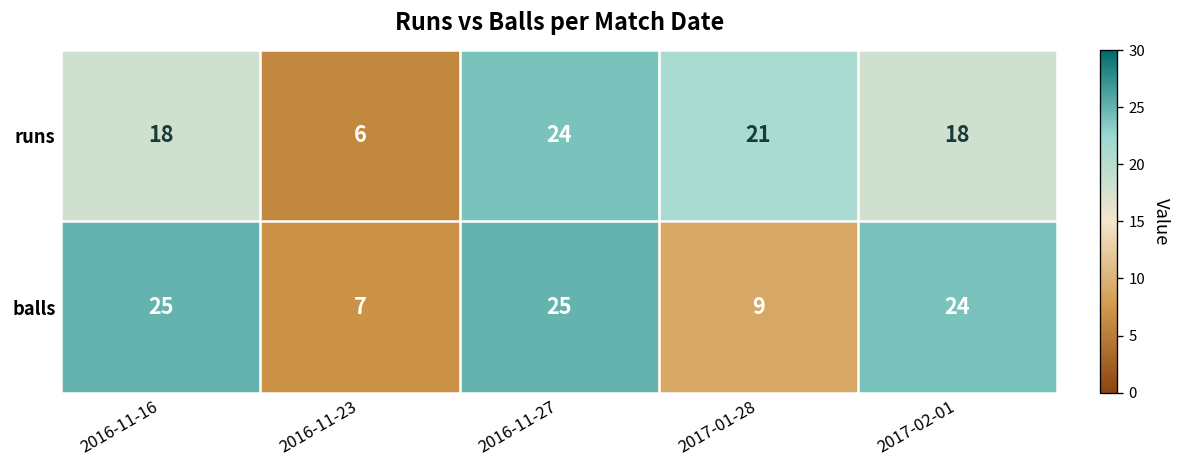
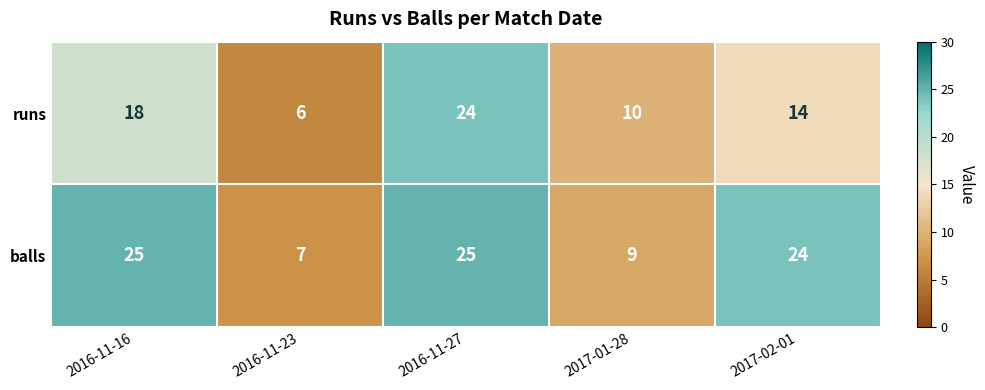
runs, 2017-01-28: 21 -> 10
runs, 2017-02-01: 18 -> 14
